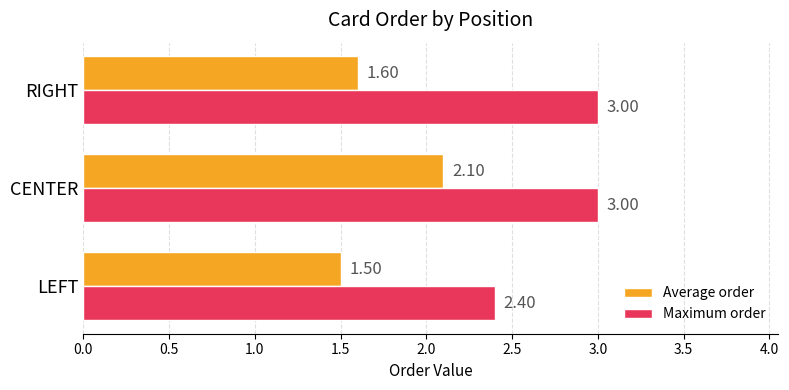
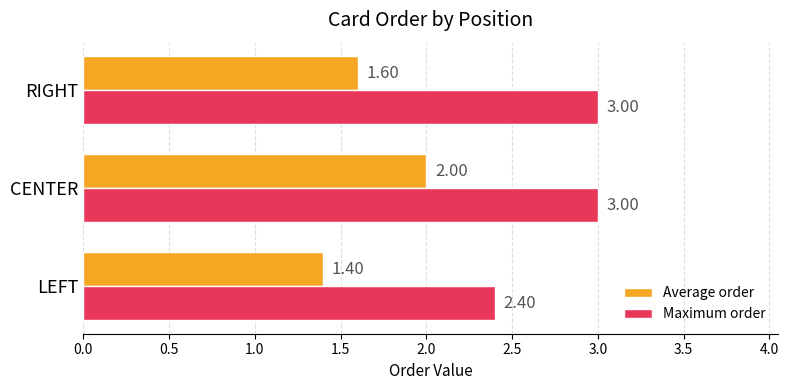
Average order, CENTER: 2.10 -> 2.00
Average order, LEFT: 1.50 -> 1.40
